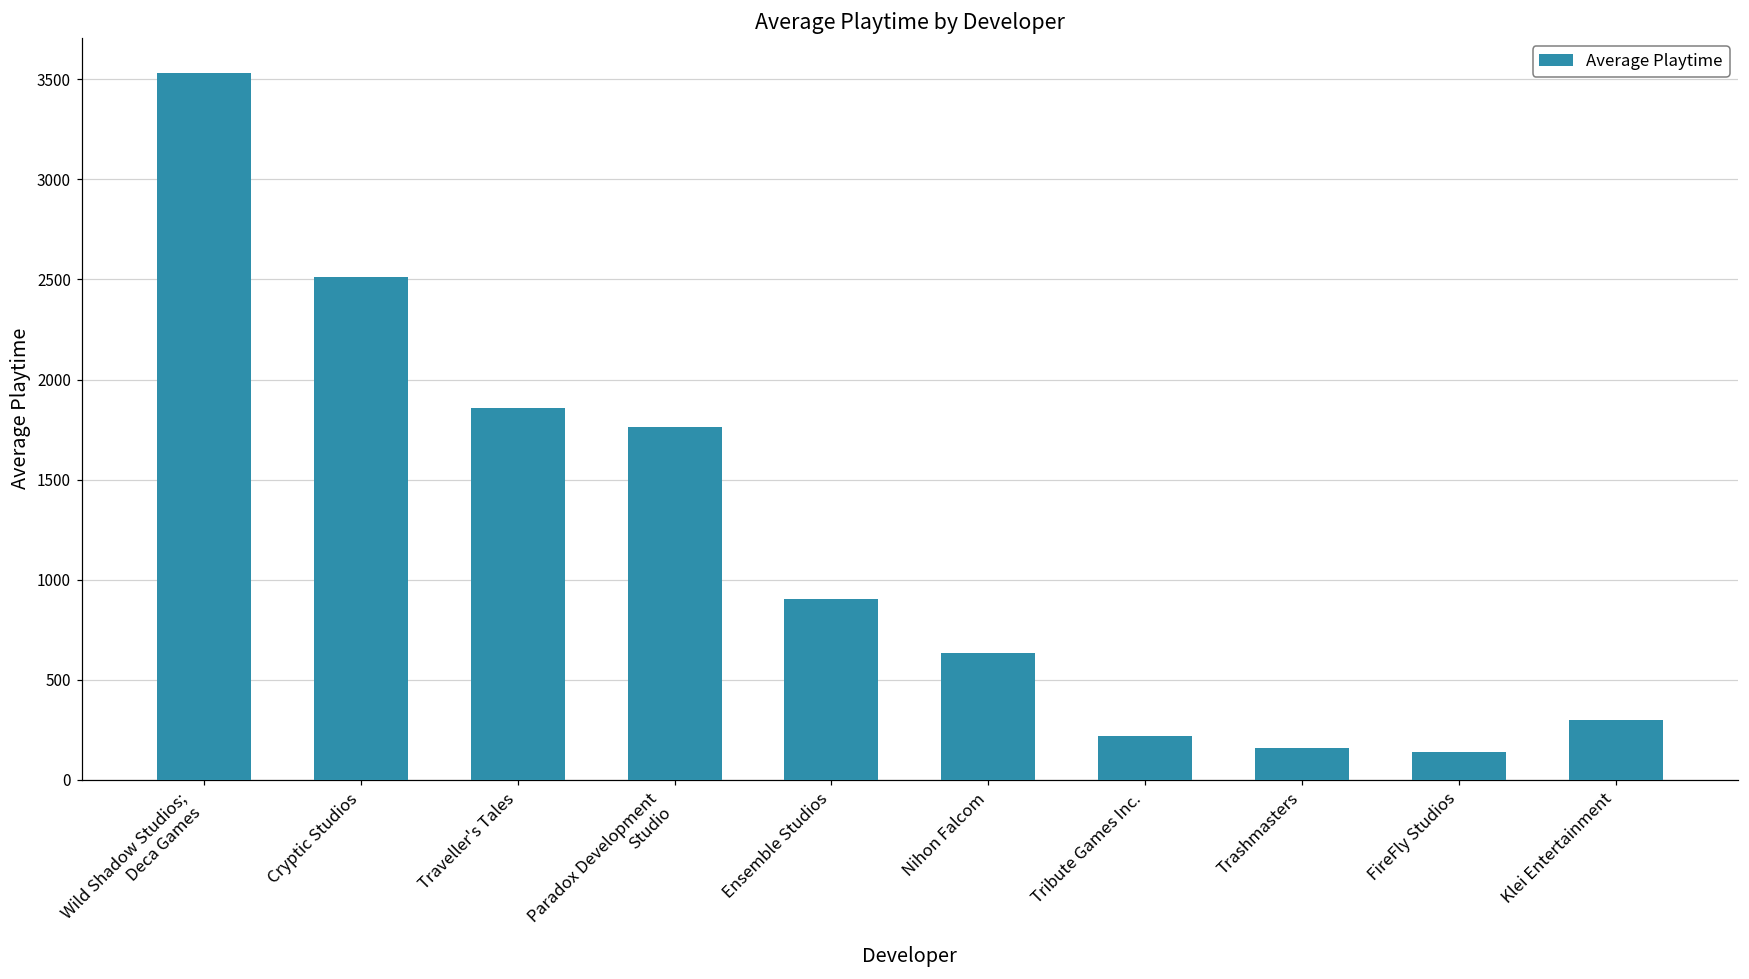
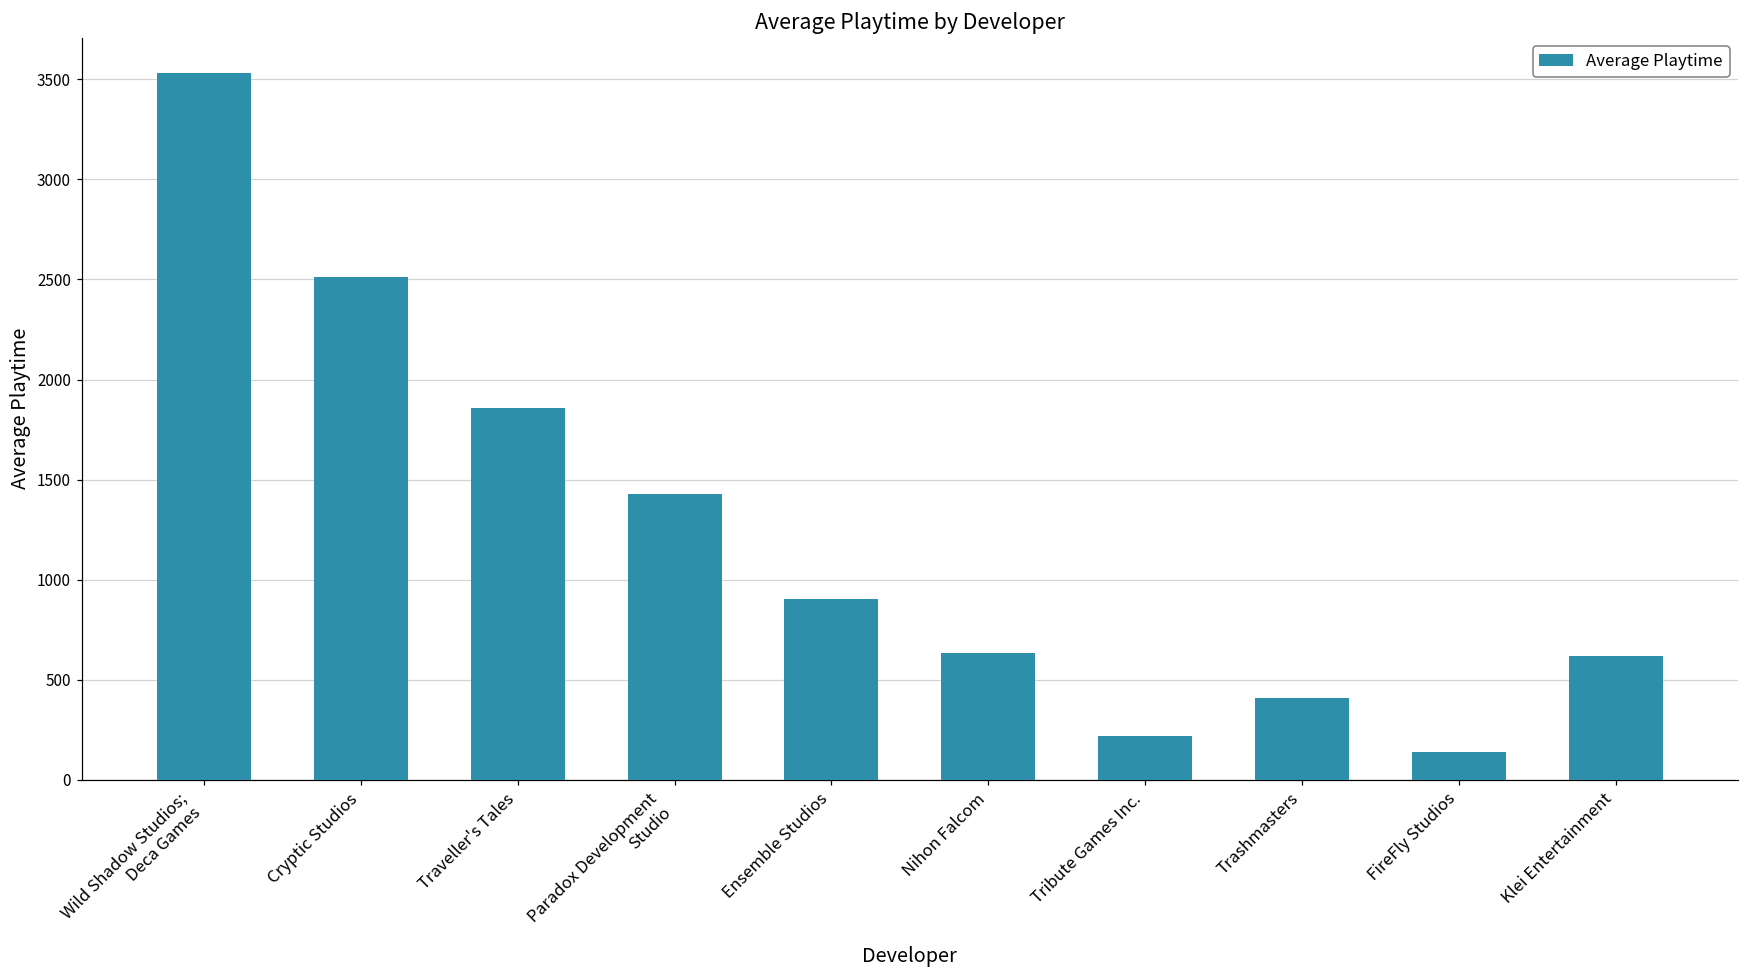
Paradox Development Studio: 1760 -> 1430
Trashmasters: 160 -> 410
Klei Entertainment: 300 -> 620
